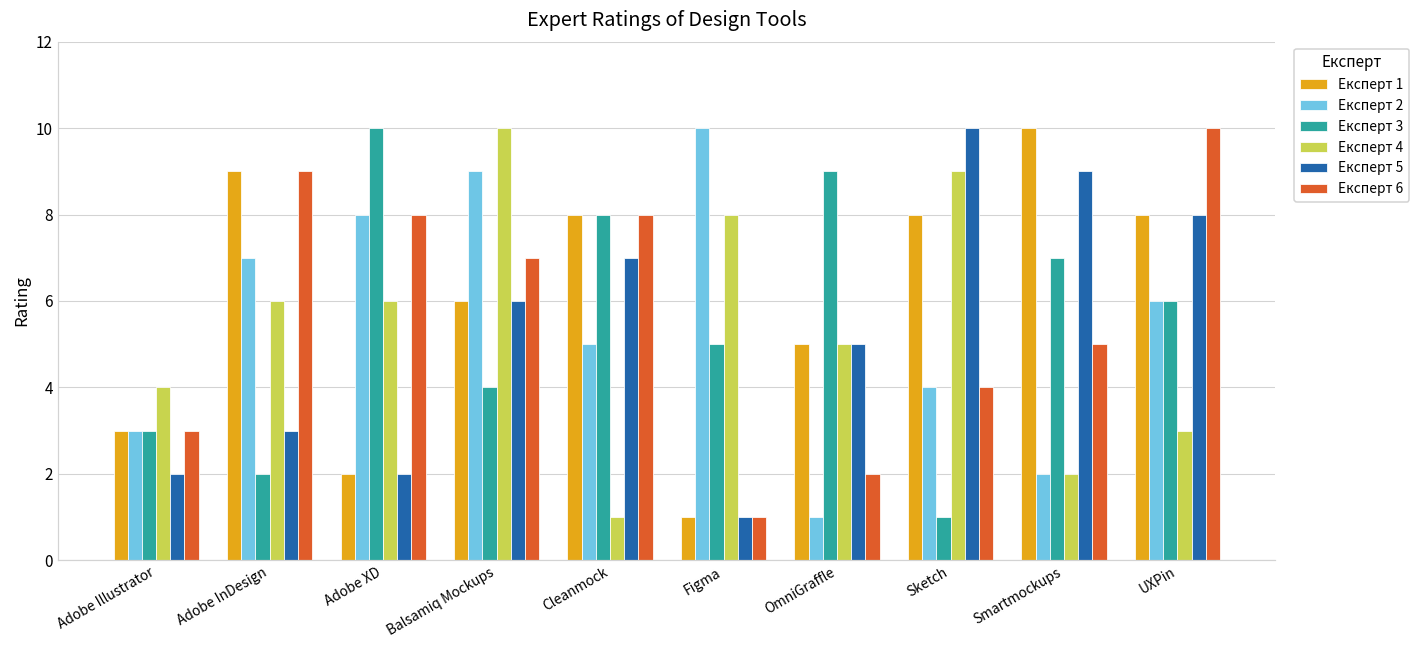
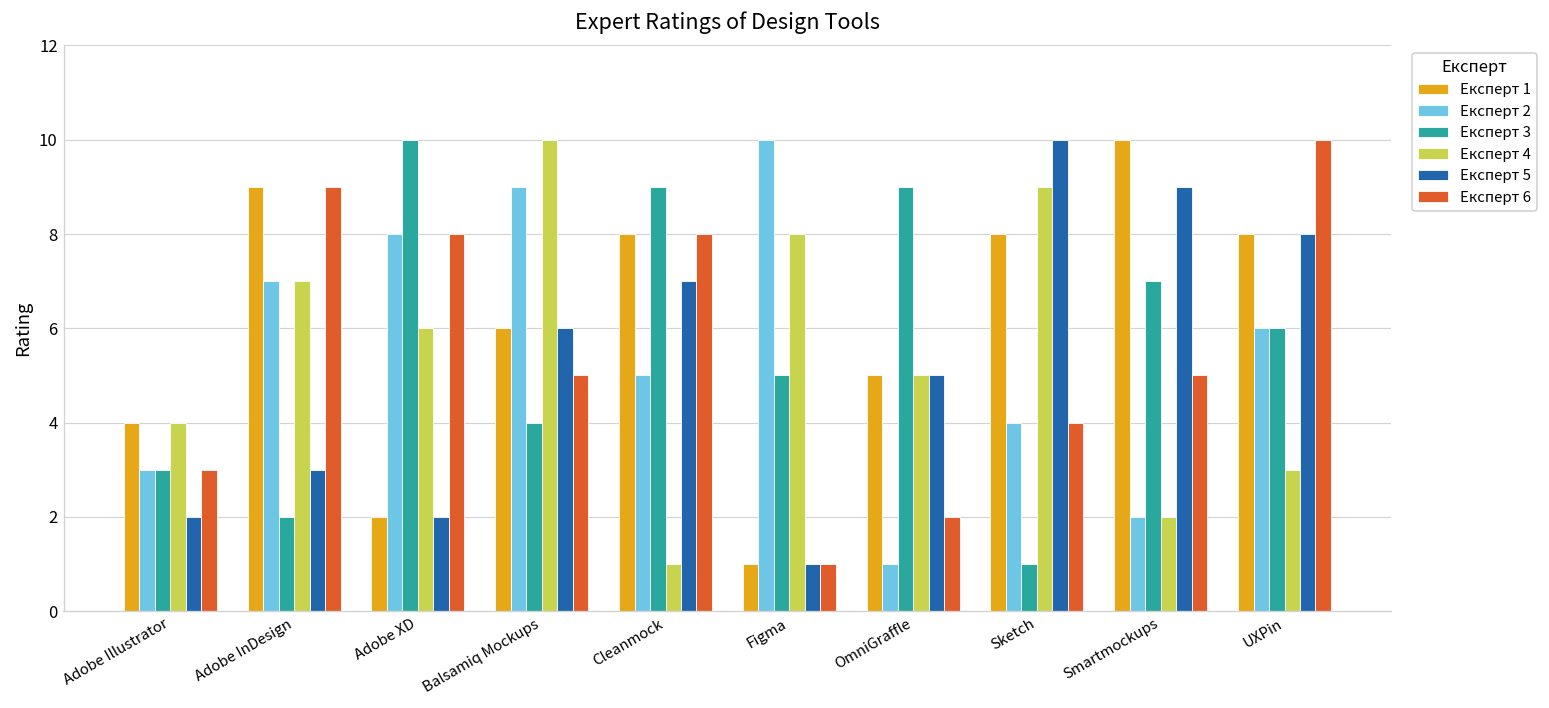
Експерт 1, Adobe Illustrator: 3 -> 4
Експерт 4, Adobe InDesign: 6 -> 7
Експерт 6, Balsamiq Mockups: 7 -> 5
Експерт 3, Cleanmock: 8 -> 9
